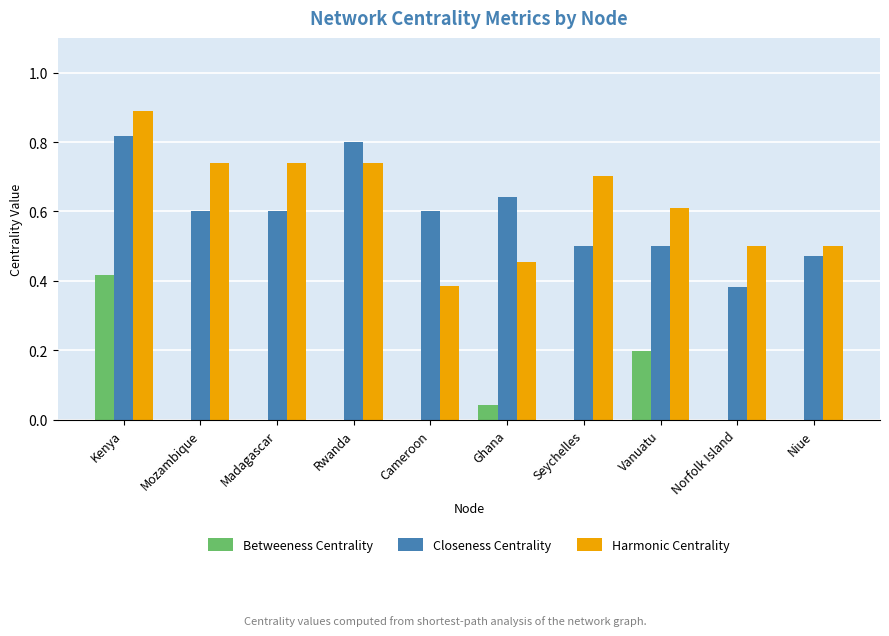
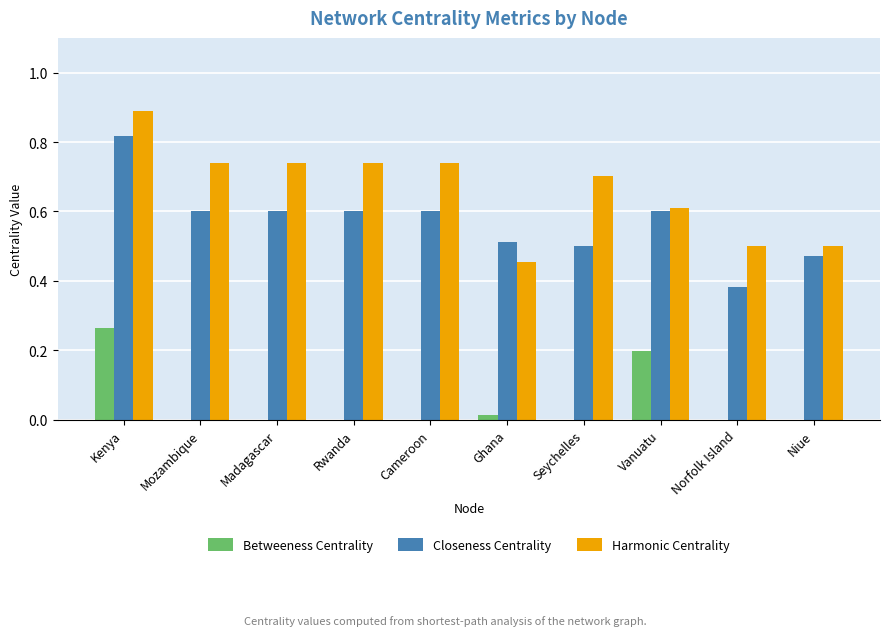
Betweeness Centrality, Kenya: 0.42 -> 0.26
Closeness Centrality, Rwanda: 0.8 -> 0.6
Harmonic Centrality, Cameroon: 0.39 -> 0.74
Betweeness Centrality, Ghana: 0.04 -> 0.01
Closeness Centrality, Ghana: 0.64 -> 0.51
Closeness Centrality, Vanuatu: 0.5 -> 0.6
